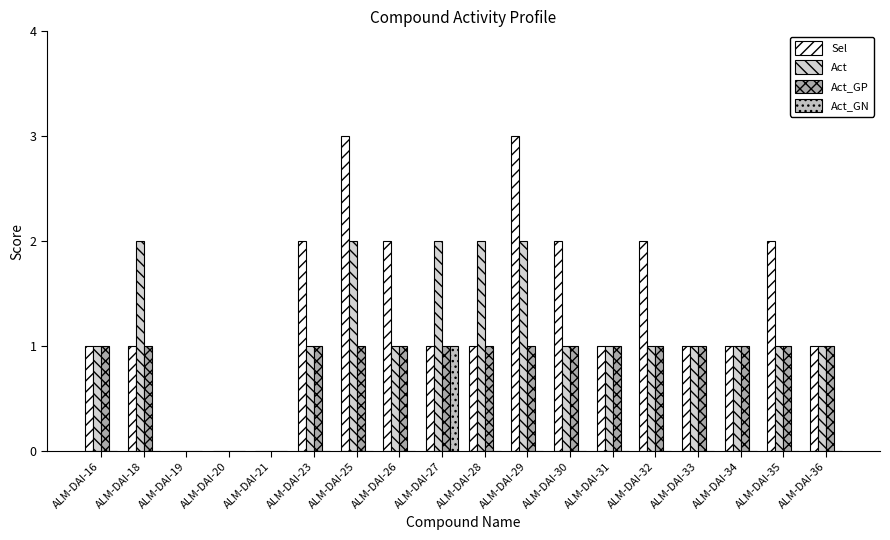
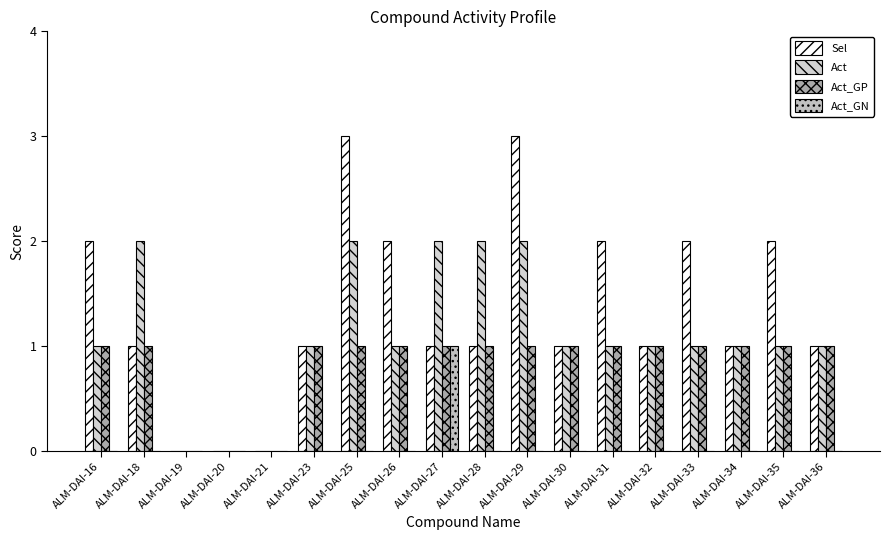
Sel, ALM-DAI-16: 1 -> 2
Sel, ALM-DAI-23: 2 -> 1
Sel, ALM-DAI-30: 2 -> 1
Sel, ALM-DAI-31: 1 -> 2
Sel, ALM-DAI-32: 2 -> 1
Sel, ALM-DAI-33: 1 -> 2
